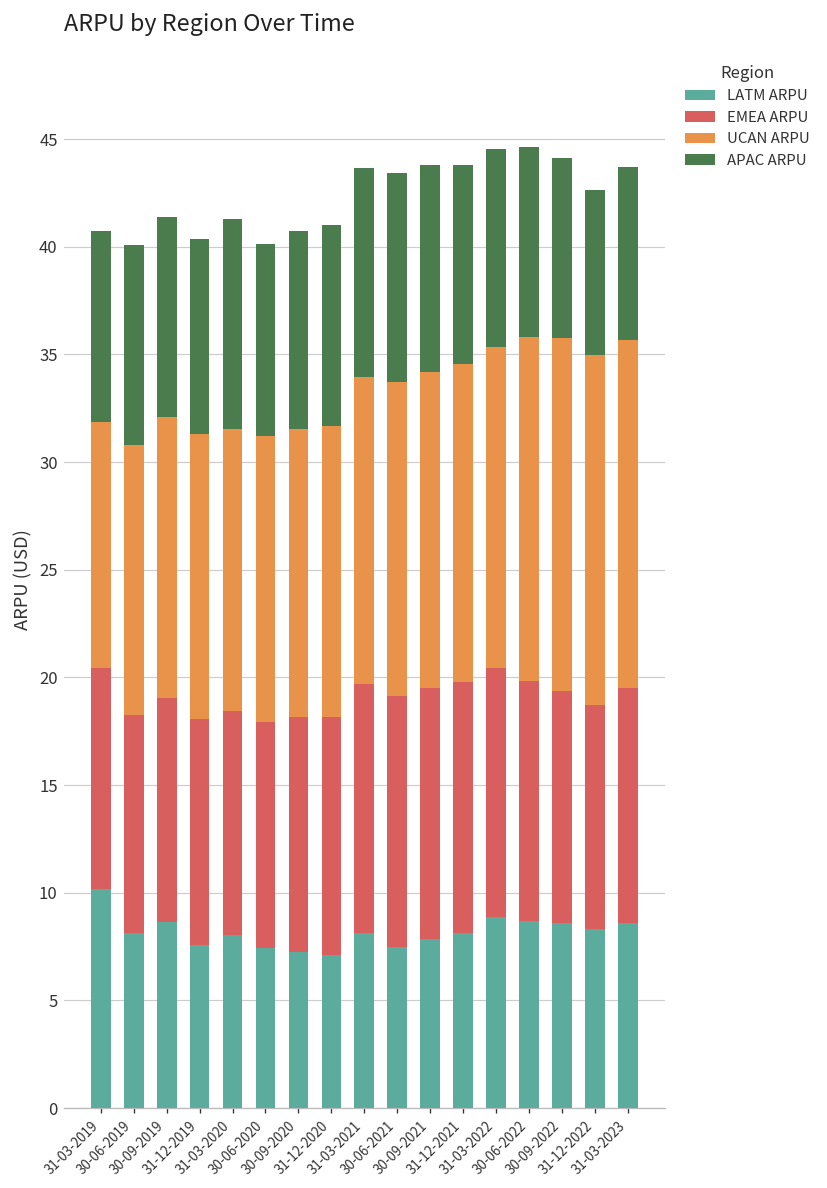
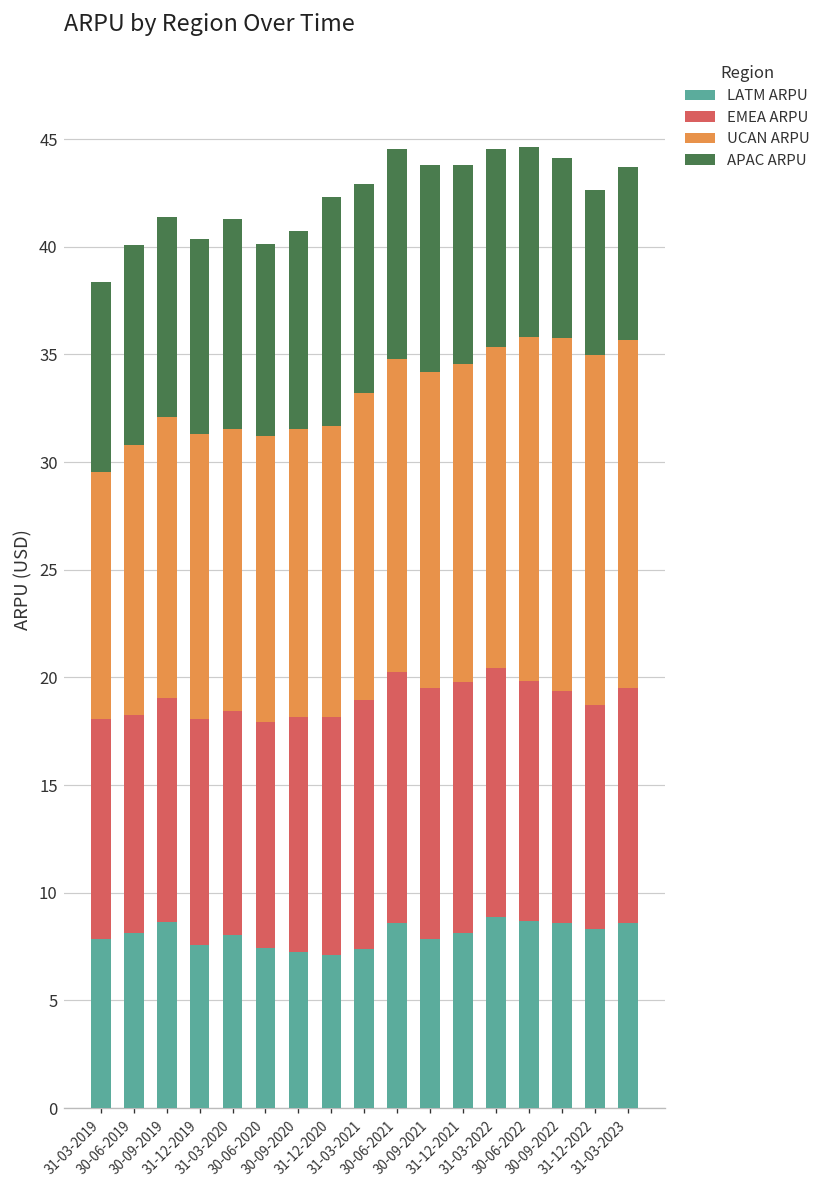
LATM ARPU, 31-03-2019: 10.2 -> 7.8
APAC ARPU, 31-12-2020: 9.3 -> 10.7
LATM ARPU, 31-03-2021: 8.2 -> 7.4
LATM ARPU, 30-06-2021: 7.5 -> 8.6
